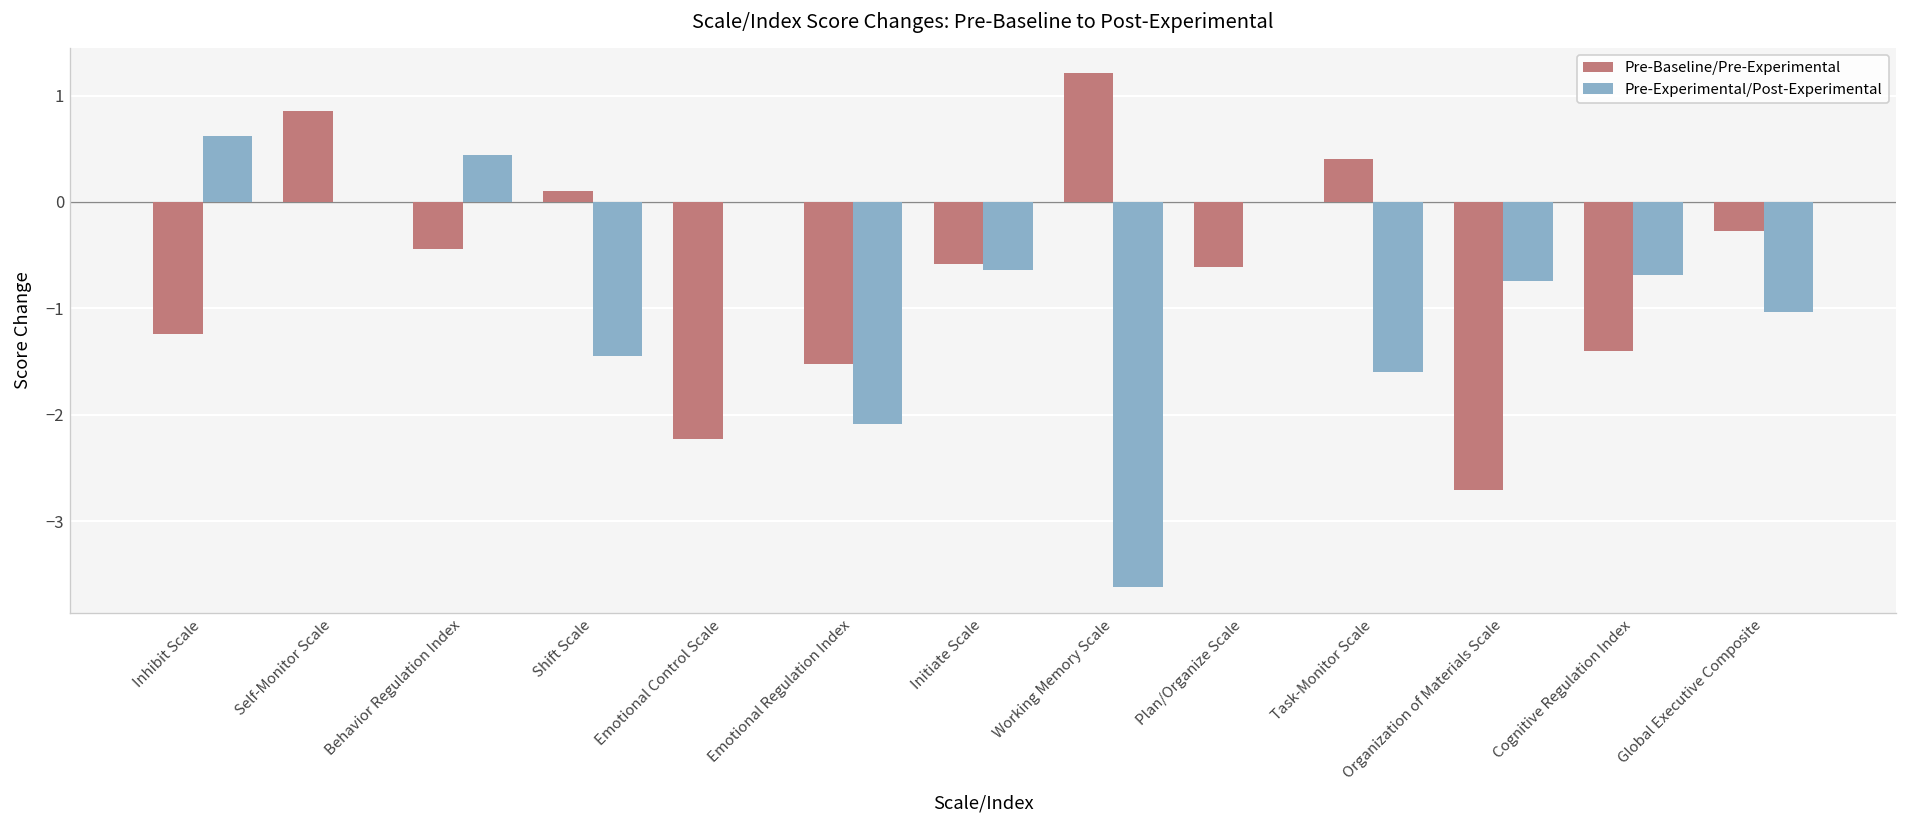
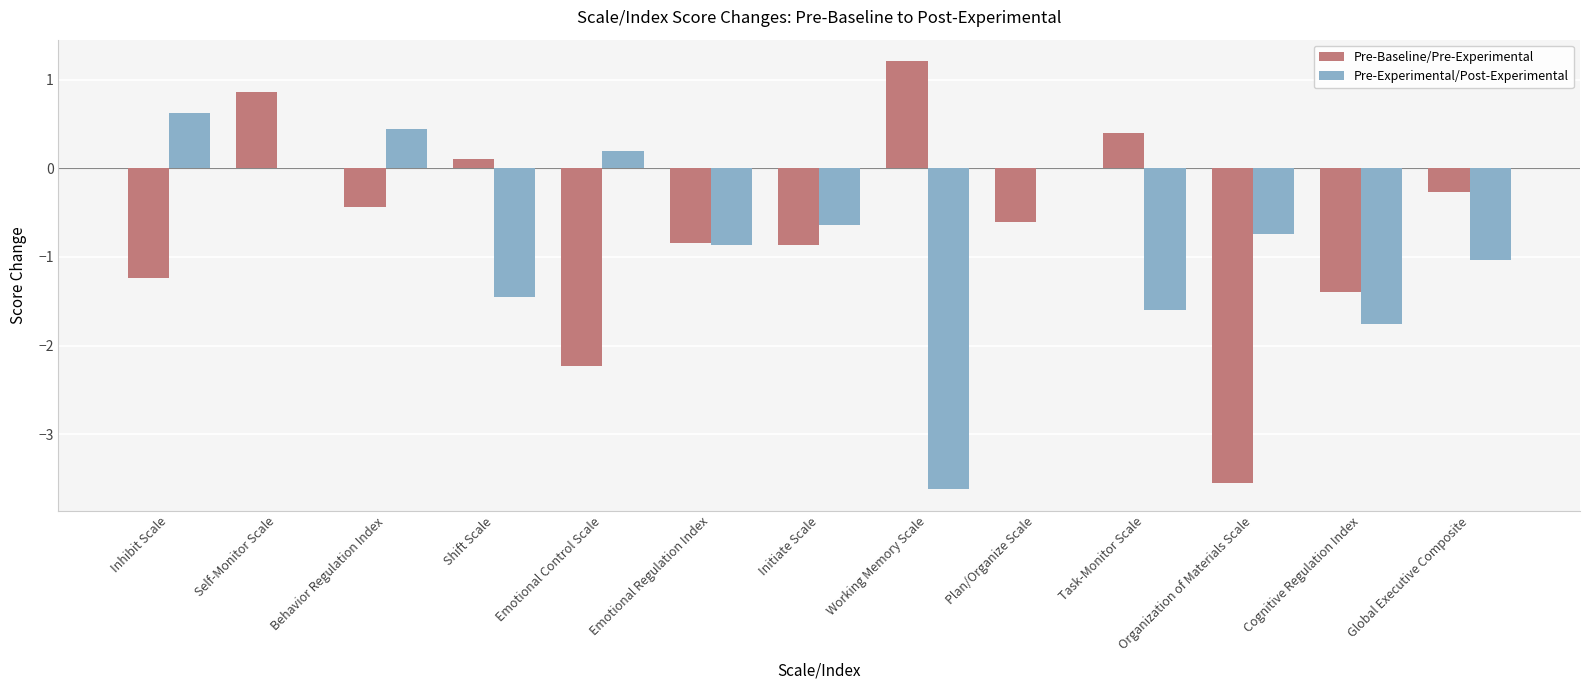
Pre-Experimental/Post-Experimental, Emotional Control Scale: 0.0 -> 0.2
Pre-Baseline/Pre-Experimental, Emotional Regulation Index: -1.5 -> -0.8
Pre-Experimental/Post-Experimental, Emotional Regulation Index: -2.1 -> -0.9
Pre-Baseline/Pre-Experimental, Initiate Scale: -0.6 -> -0.9
Pre-Baseline/Pre-Experimental, Organization of Materials Scale: -2.7 -> -3.6
Pre-Experimental/Post-Experimental, Cognitive Regulation Index: -0.7 -> -1.8
